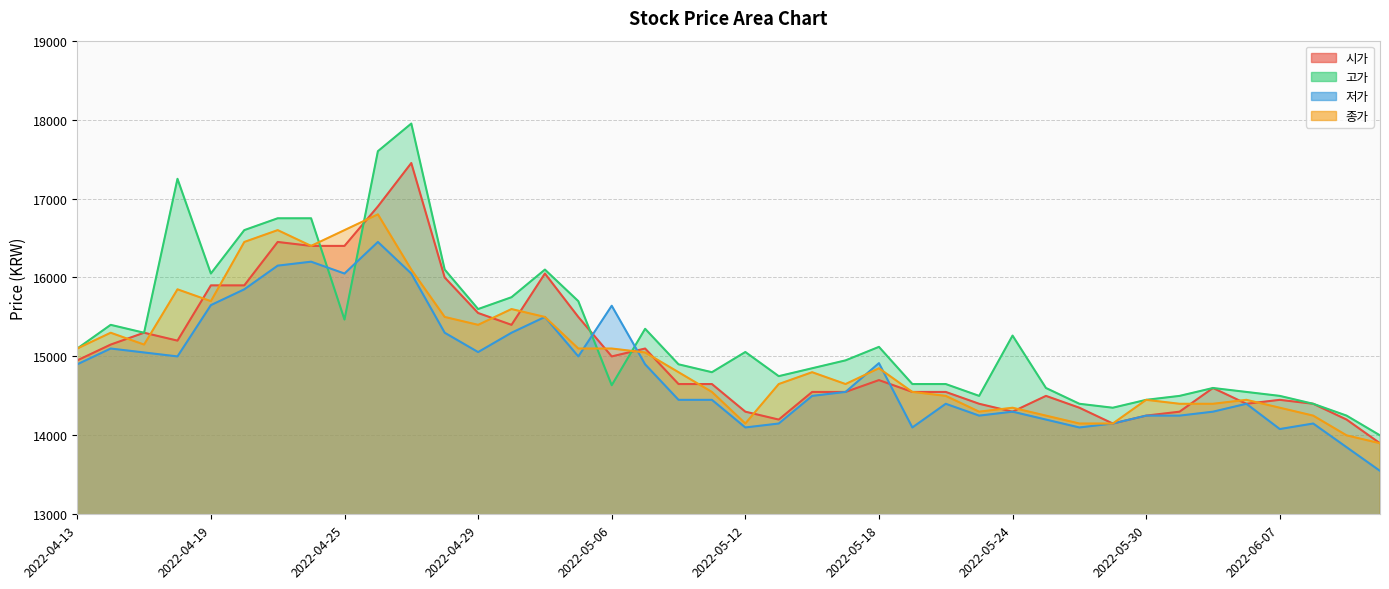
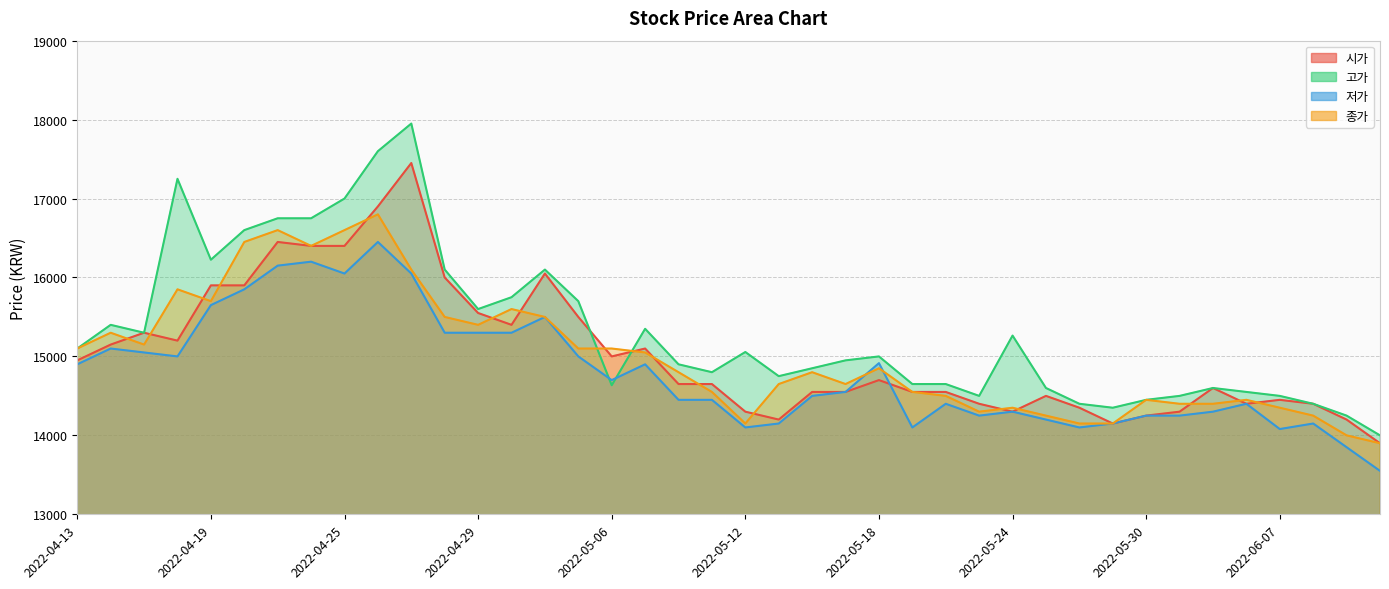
고가, 2022-04-19: 16100 -> 16200
고가, 2022-04-25: 15500 -> 17000
저가, 2022-04-29: 15100 -> 15300
저가, 2022-05-06: 15600 -> 14700
고가, 2022-05-18: 15100 -> 15000
